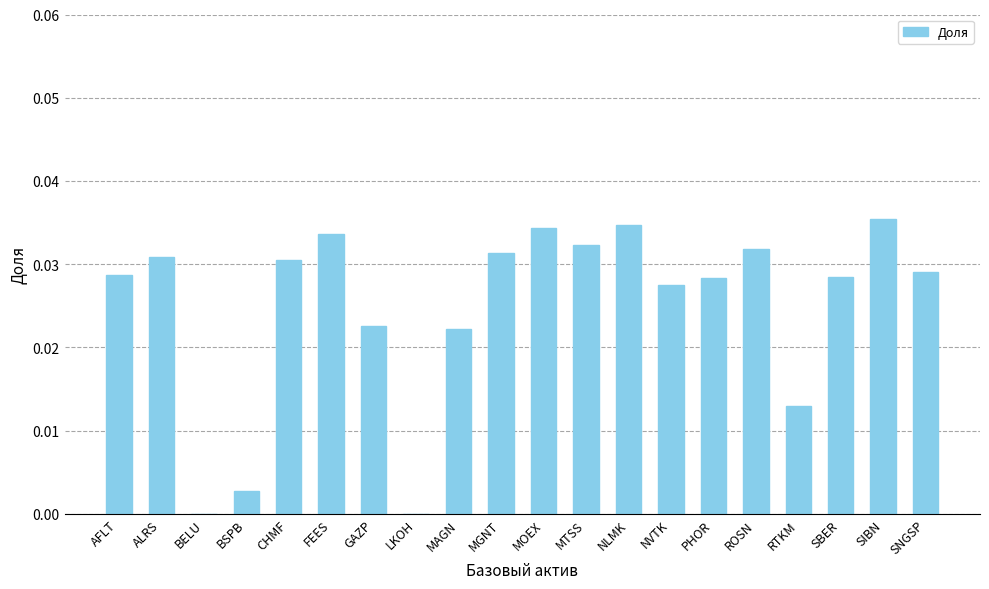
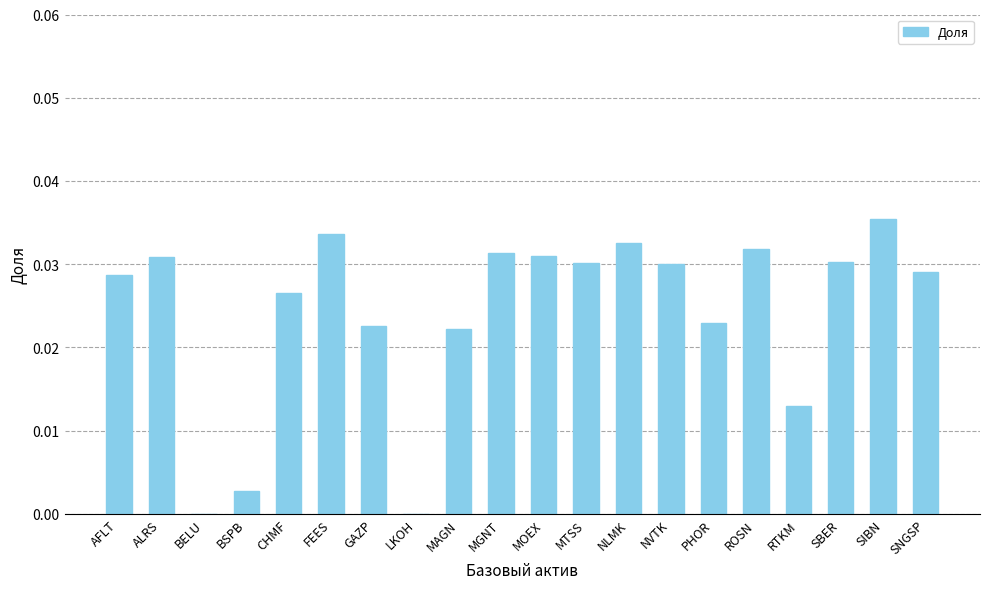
CHMF: 0.031 -> 0.027
MOEX: 0.034 -> 0.031
MTSS: 0.032 -> 0.030
NLMK: 0.035 -> 0.033
NVTK: 0.027 -> 0.030
PHOR: 0.028 -> 0.023
SBER: 0.028 -> 0.030
